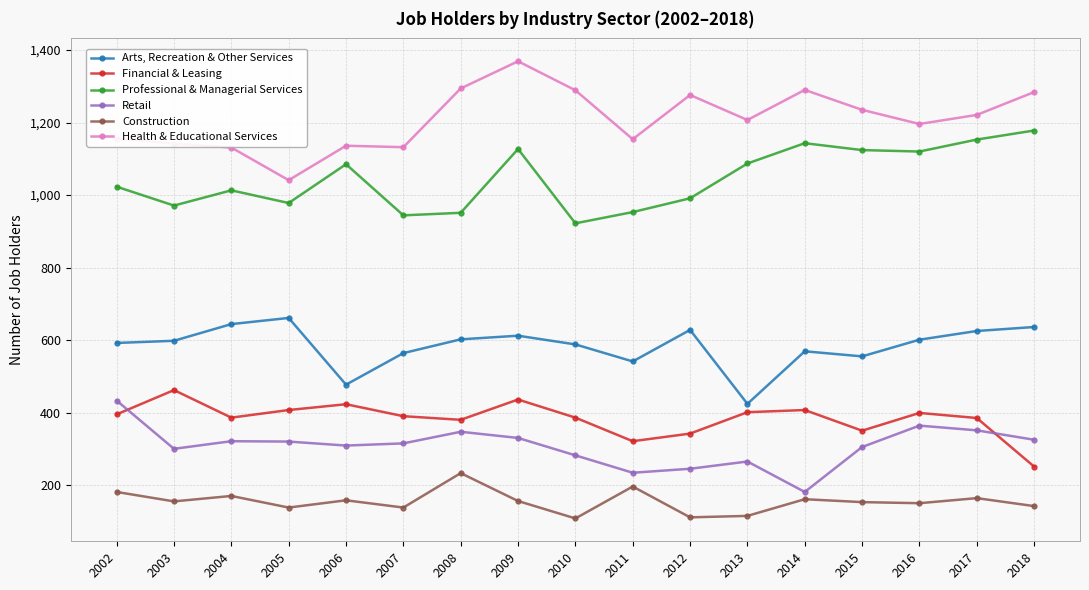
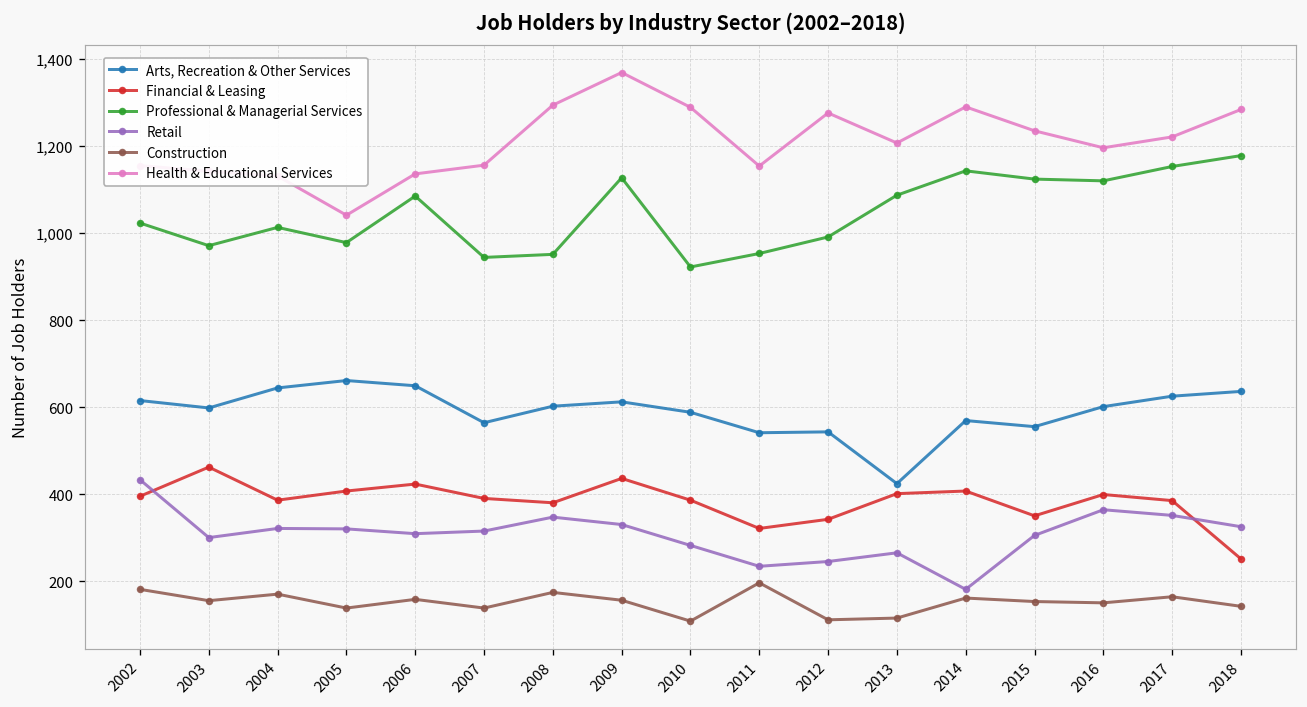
Arts, Recreation & Other Services, 2002: 590 -> 620
Arts, Recreation & Other Services, 2006: 480 -> 650
Health & Educational Services, 2007: 1,130 -> 1,160
Construction, 2008: 230 -> 170
Arts, Recreation & Other Services, 2012: 630 -> 540
